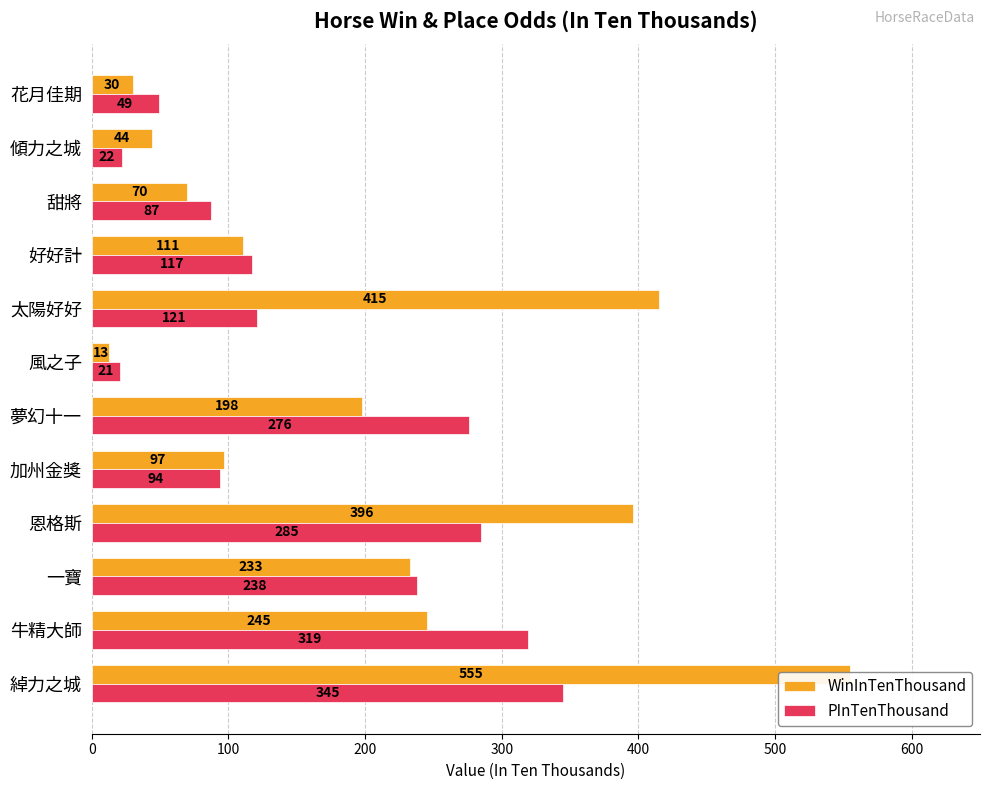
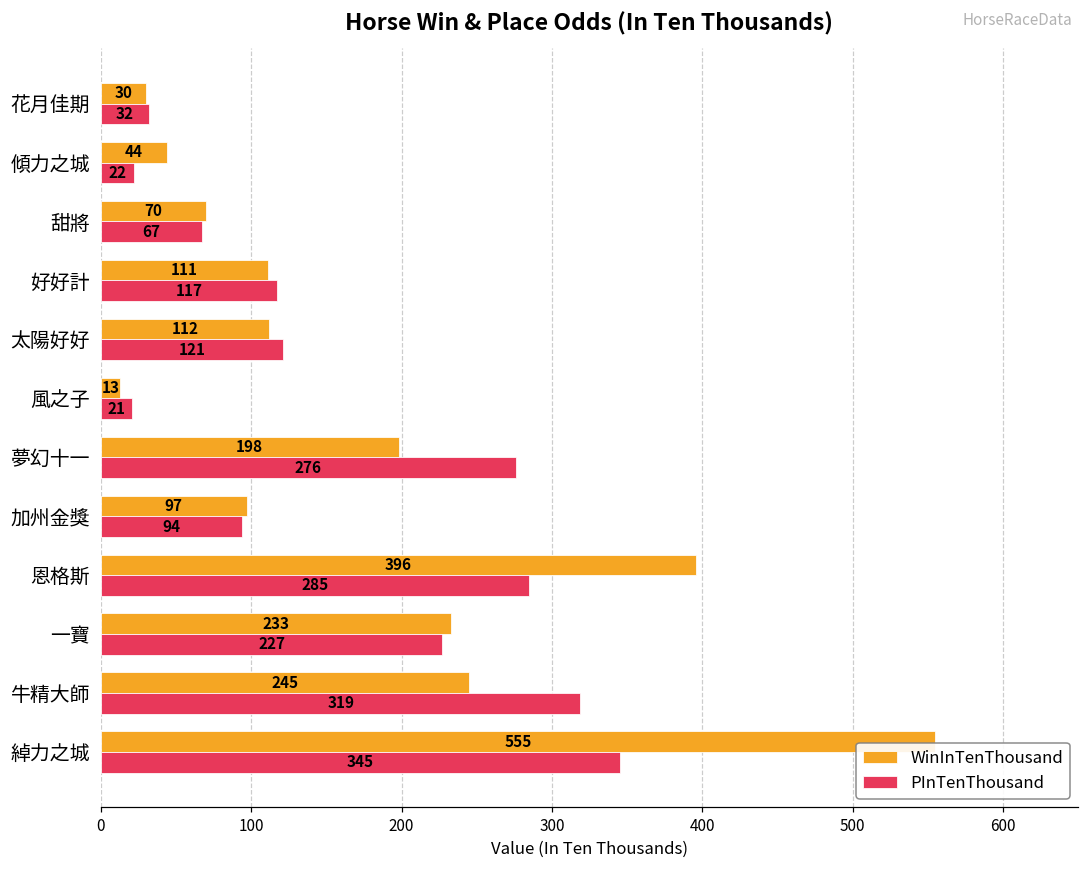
PInTenThousand, 花月佳期: 49 -> 32
PInTenThousand, 甜將: 87 -> 67
WinInTenThousand, 太陽好好: 415 -> 112
PInTenThousand, 一寶: 238 -> 227
